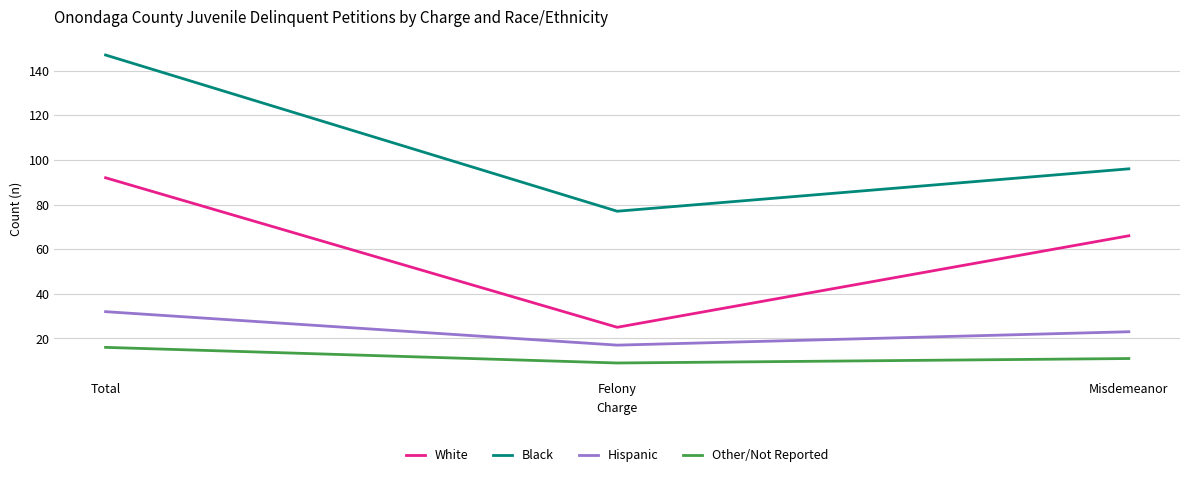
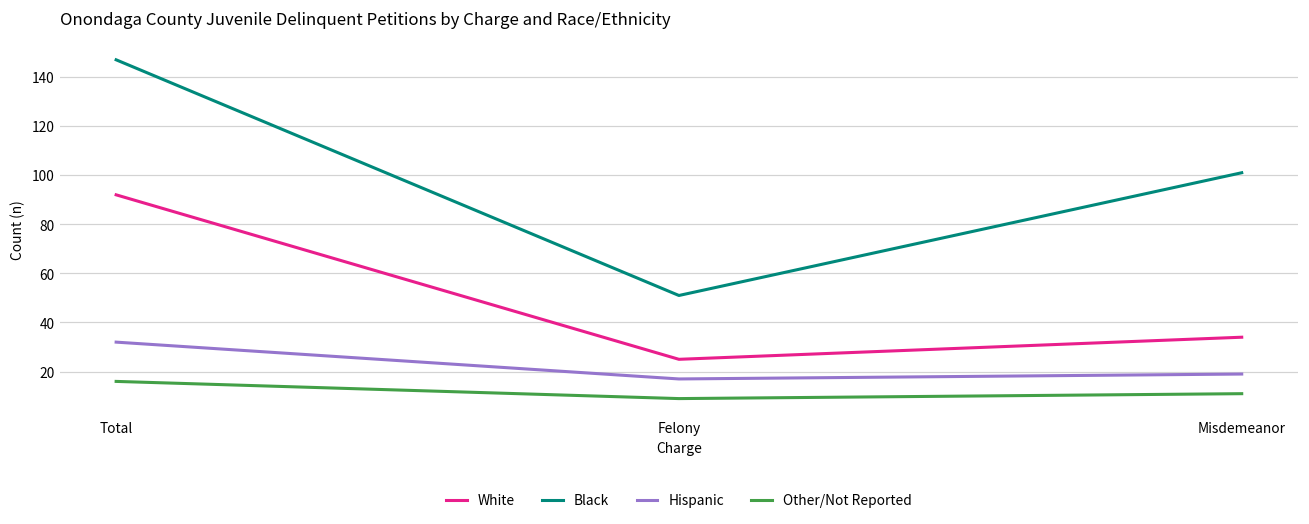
Black, Felony: 77 -> 51
White, Misdemeanor: 66 -> 34
Black, Misdemeanor: 96 -> 101
Hispanic, Misdemeanor: 23 -> 19
